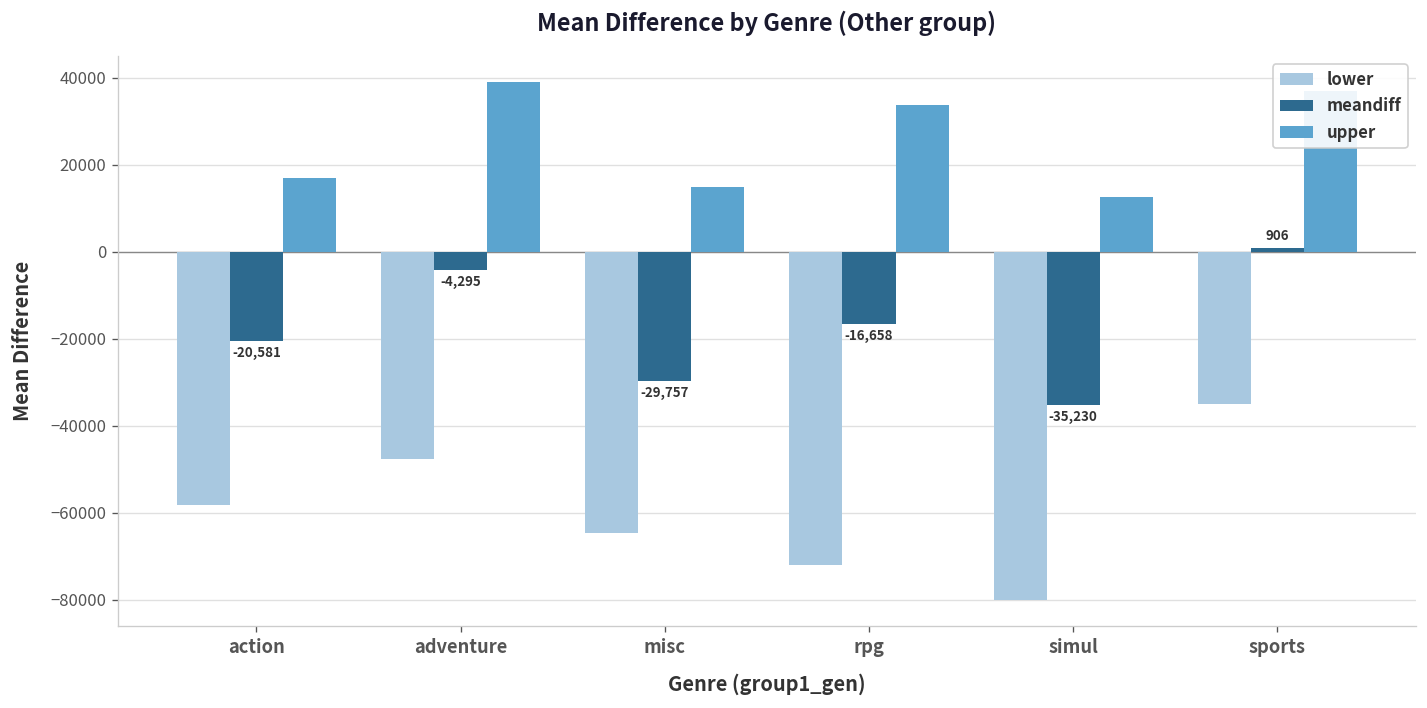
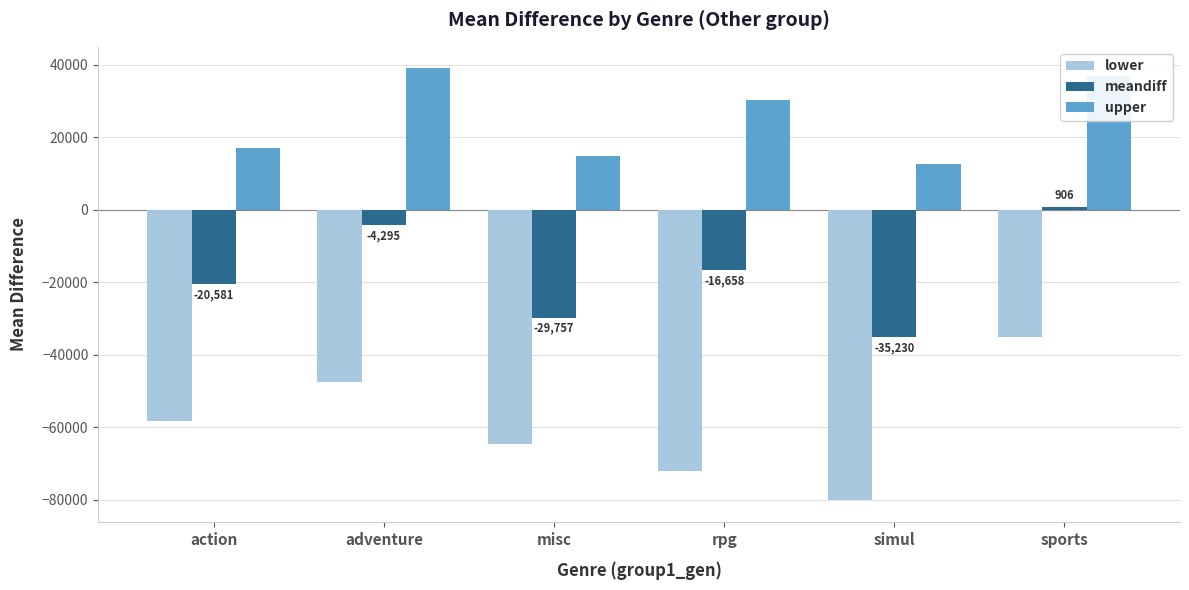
upper, rpg: 34000 -> 30000
